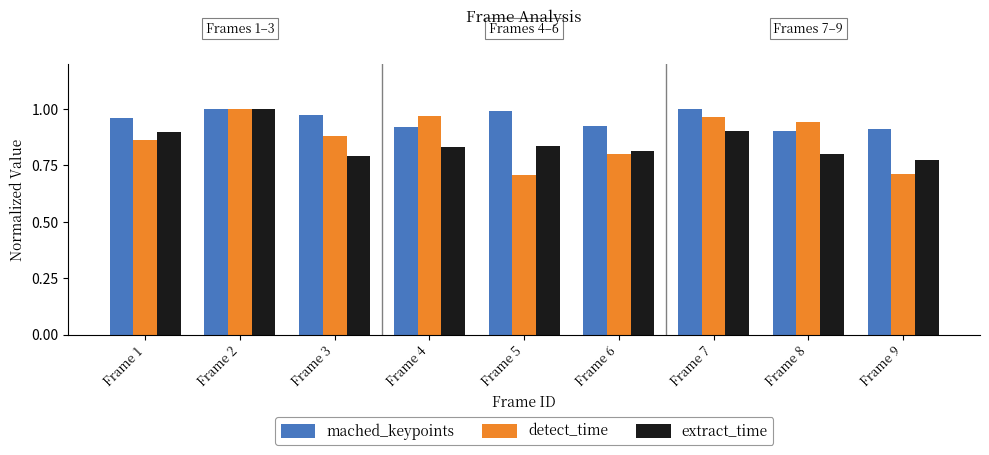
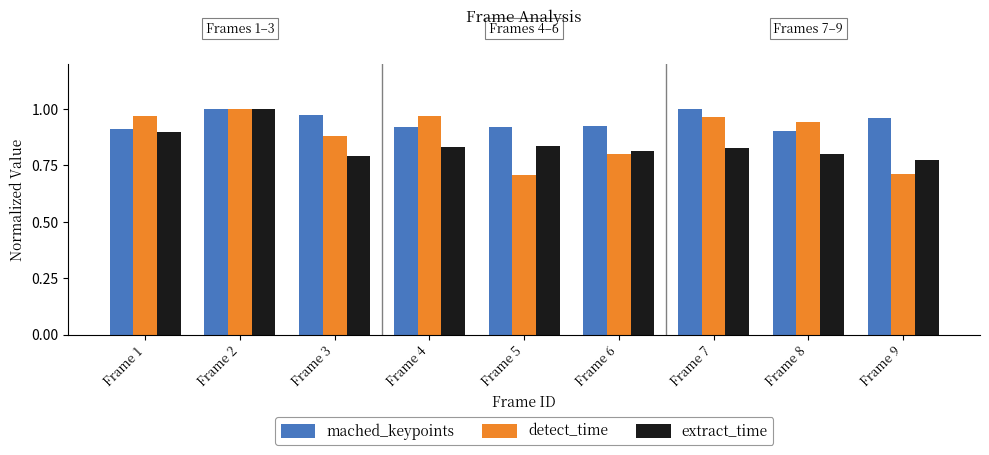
mached_keypoints, Frame 1: 0.96 -> 0.91
detect_time, Frame 1: 0.86 -> 0.97
mached_keypoints, Frame 5: 0.99 -> 0.92
extract_time, Frame 7: 0.90 -> 0.83
mached_keypoints, Frame 9: 0.91 -> 0.96
